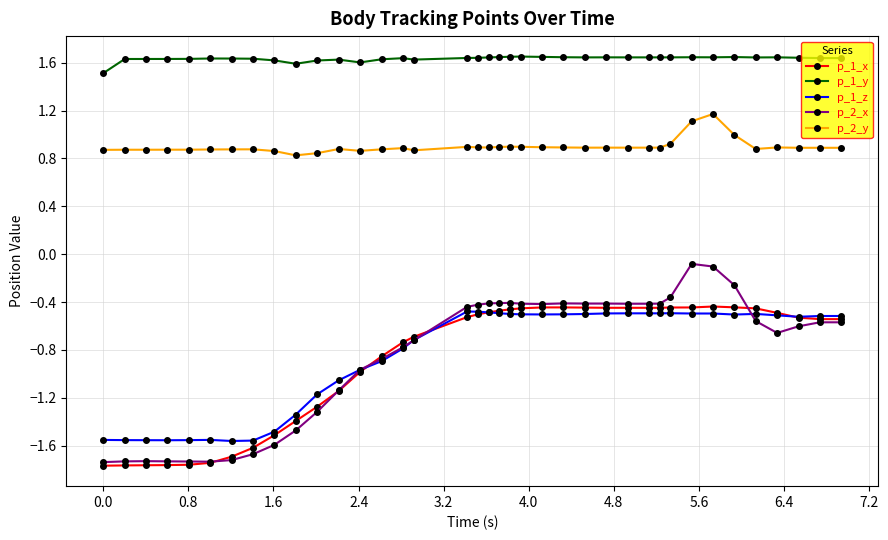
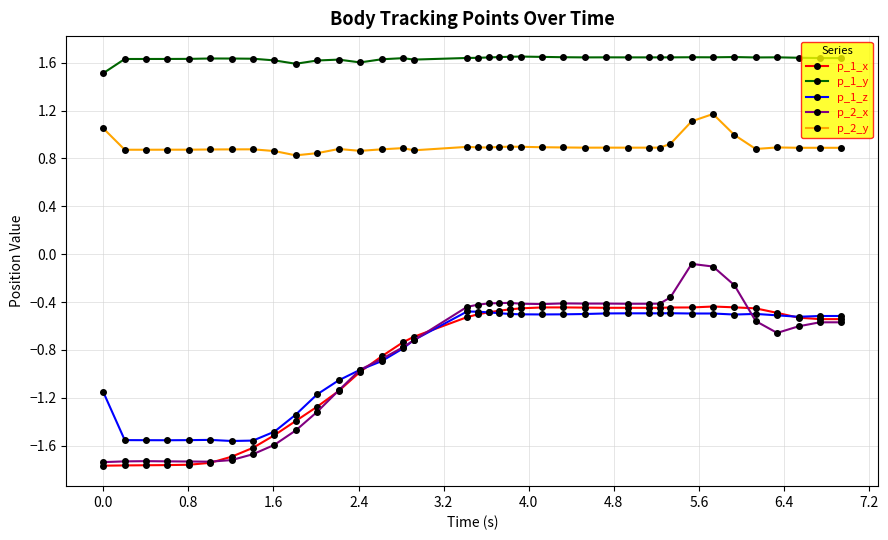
p_1_z, 0.0: -1.55 -> -1.15
p_2_y, 0.0: 0.87 -> 1.05
